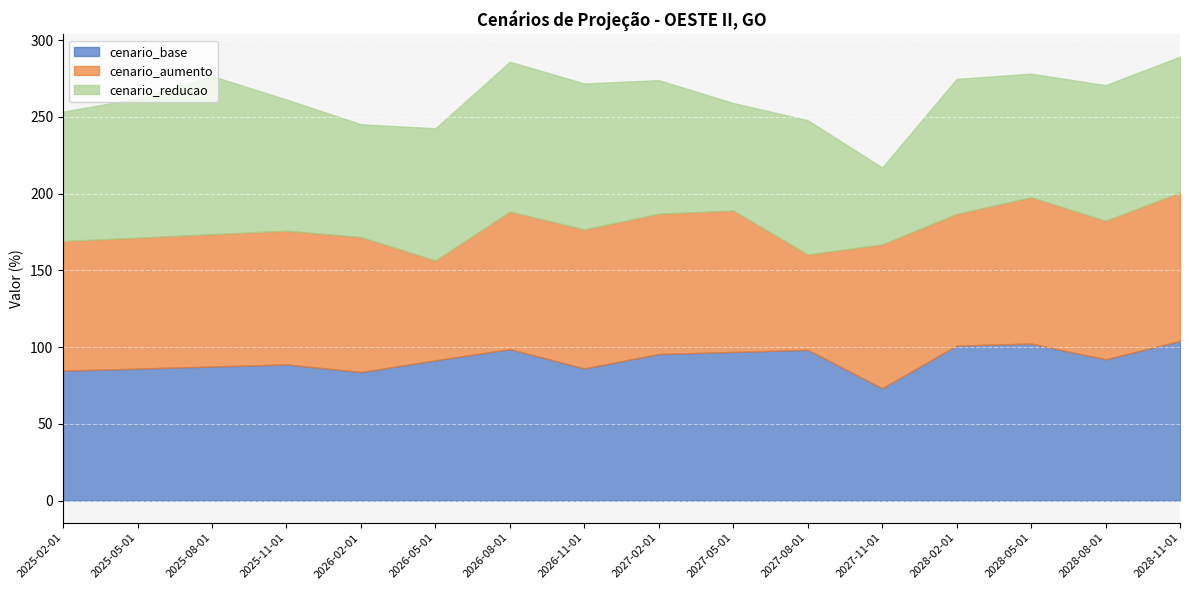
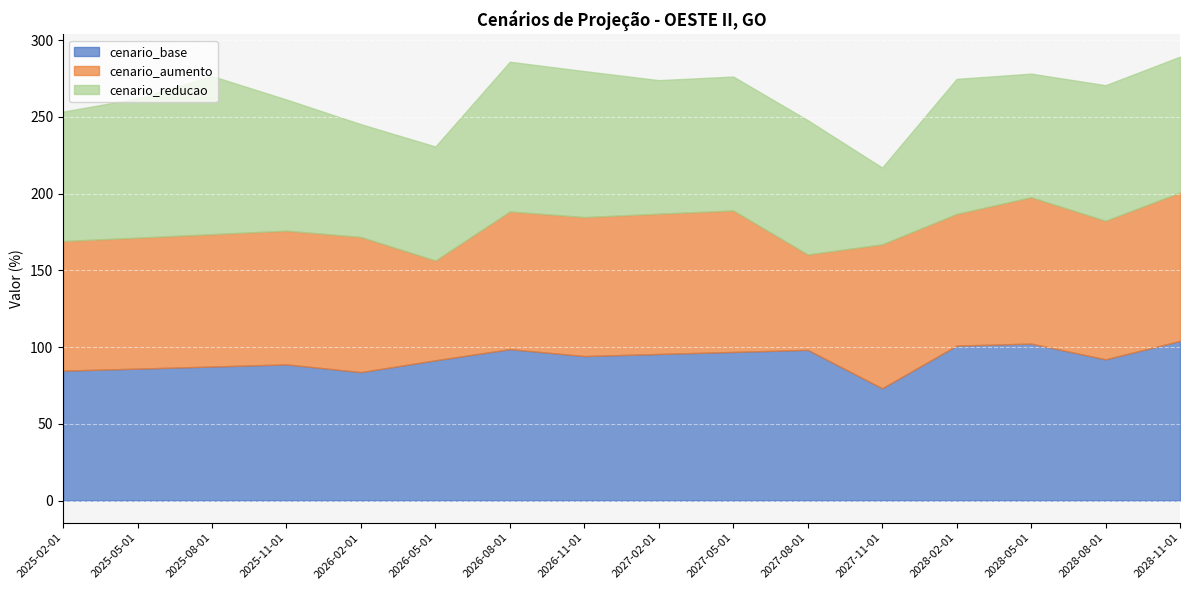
cenario_reducao, 2026-05-01: 86 -> 74
cenario_base, 2026-11-01: 86 -> 94
cenario_reducao, 2027-05-01: 70 -> 87
